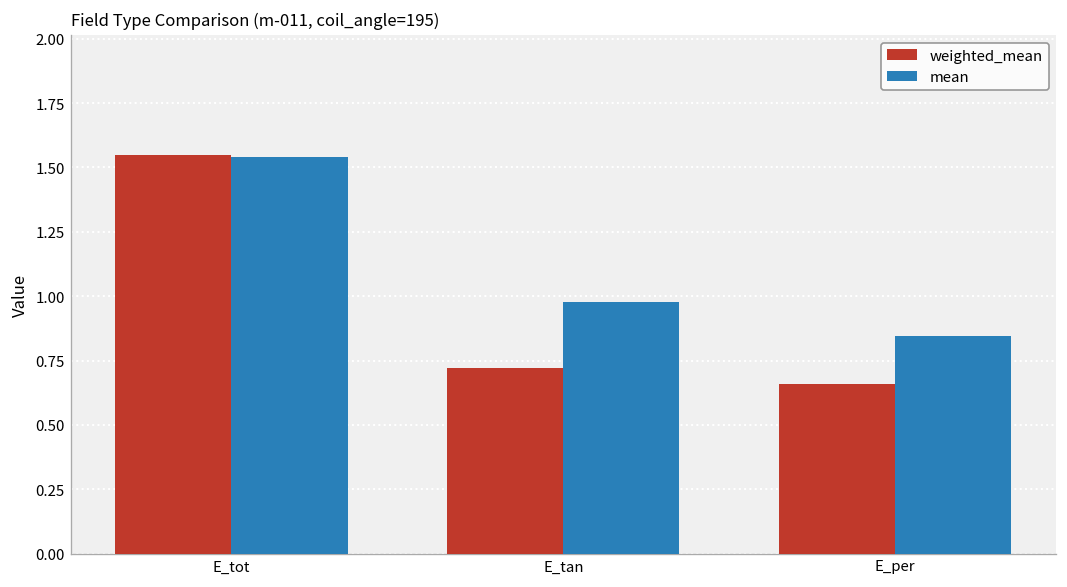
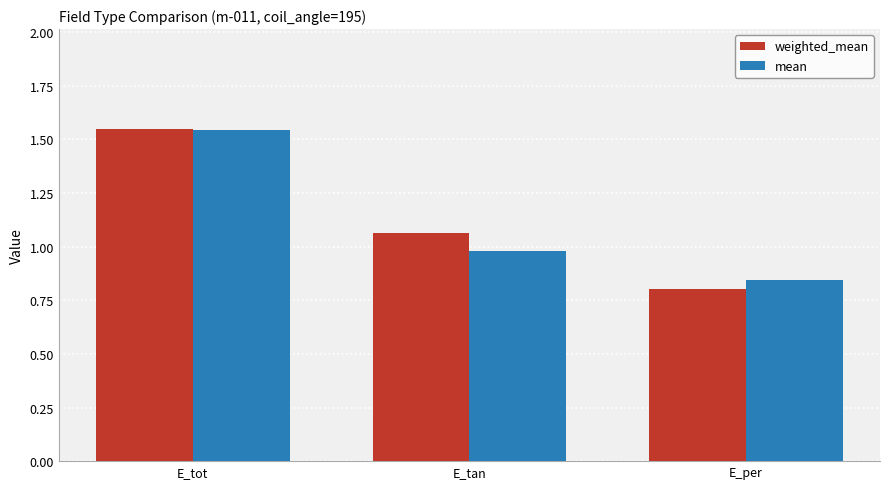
weighted_mean, E_tan: 0.72 -> 1.06
weighted_mean, E_per: 0.66 -> 0.80
